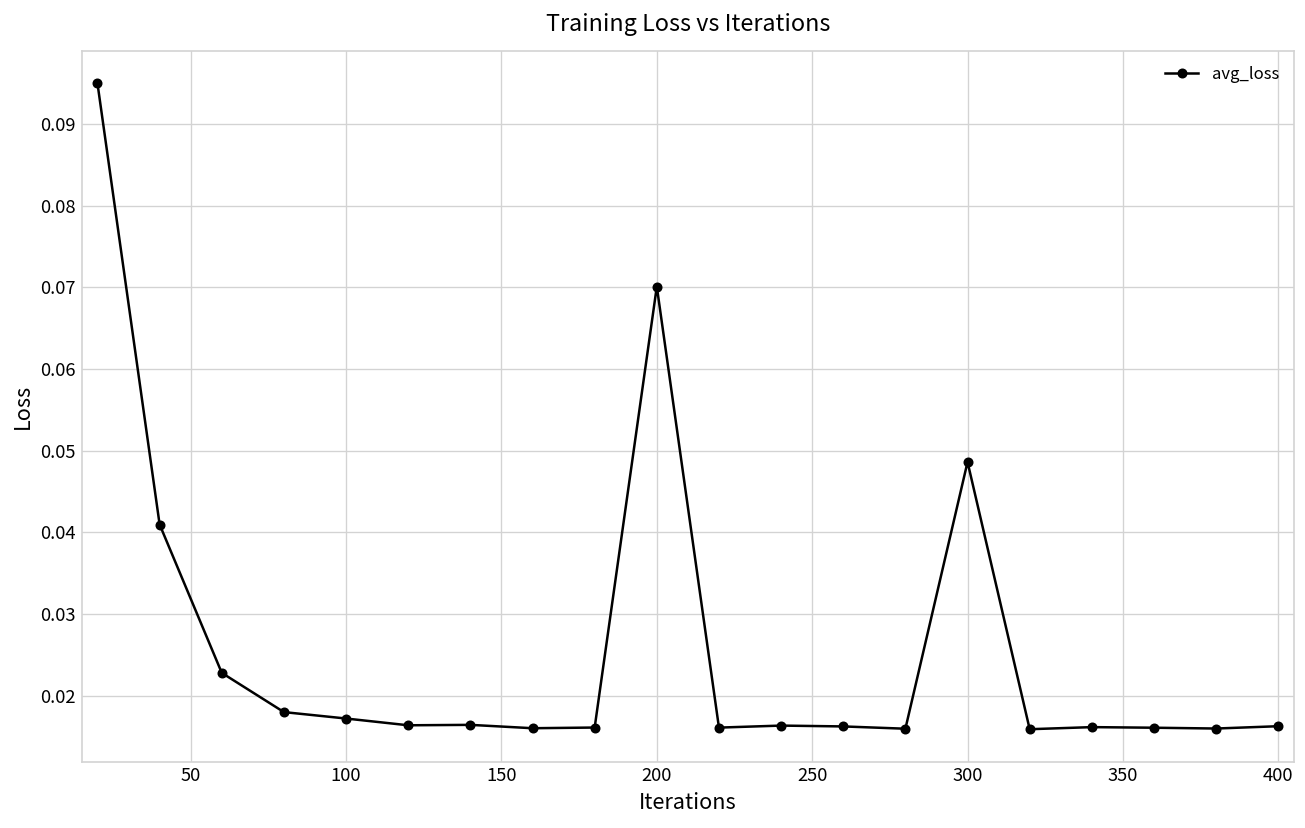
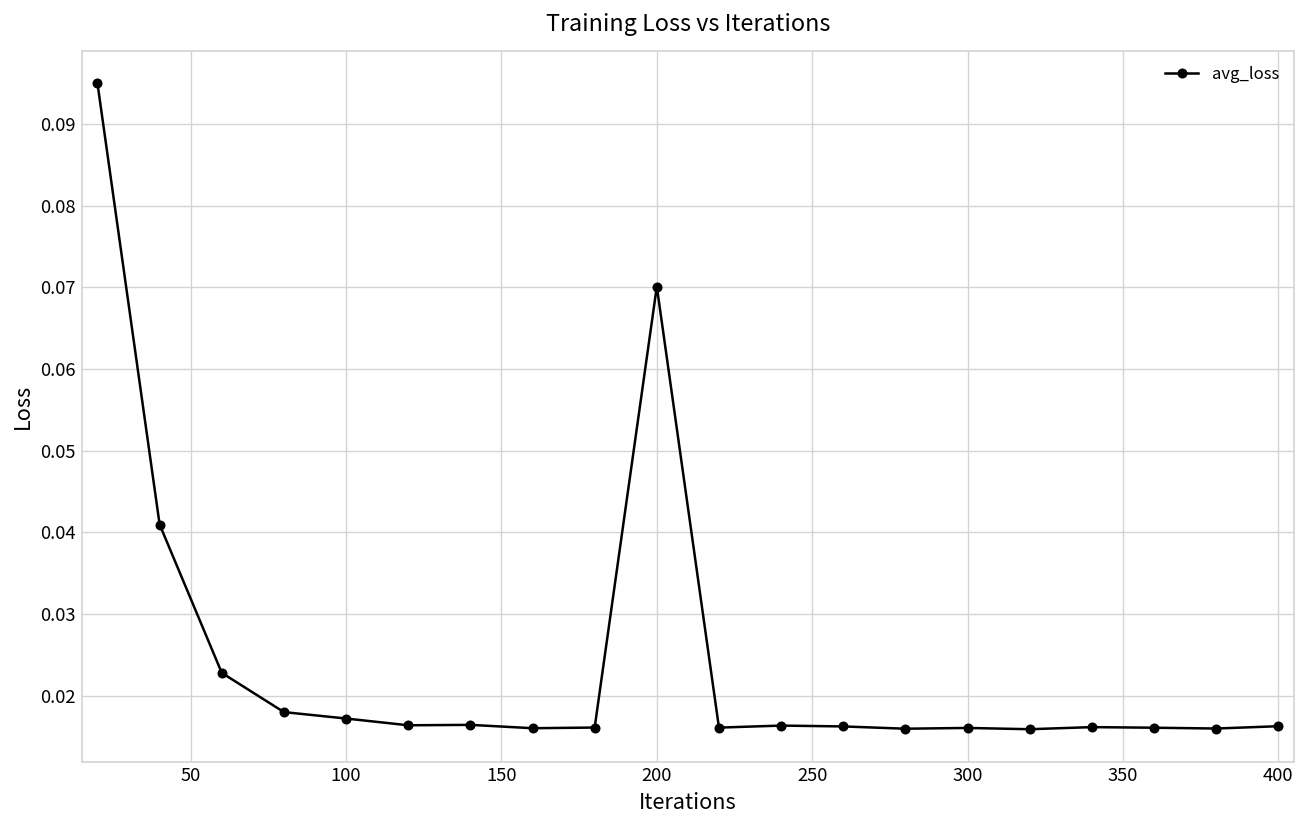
300: 0.049 -> 0.016
